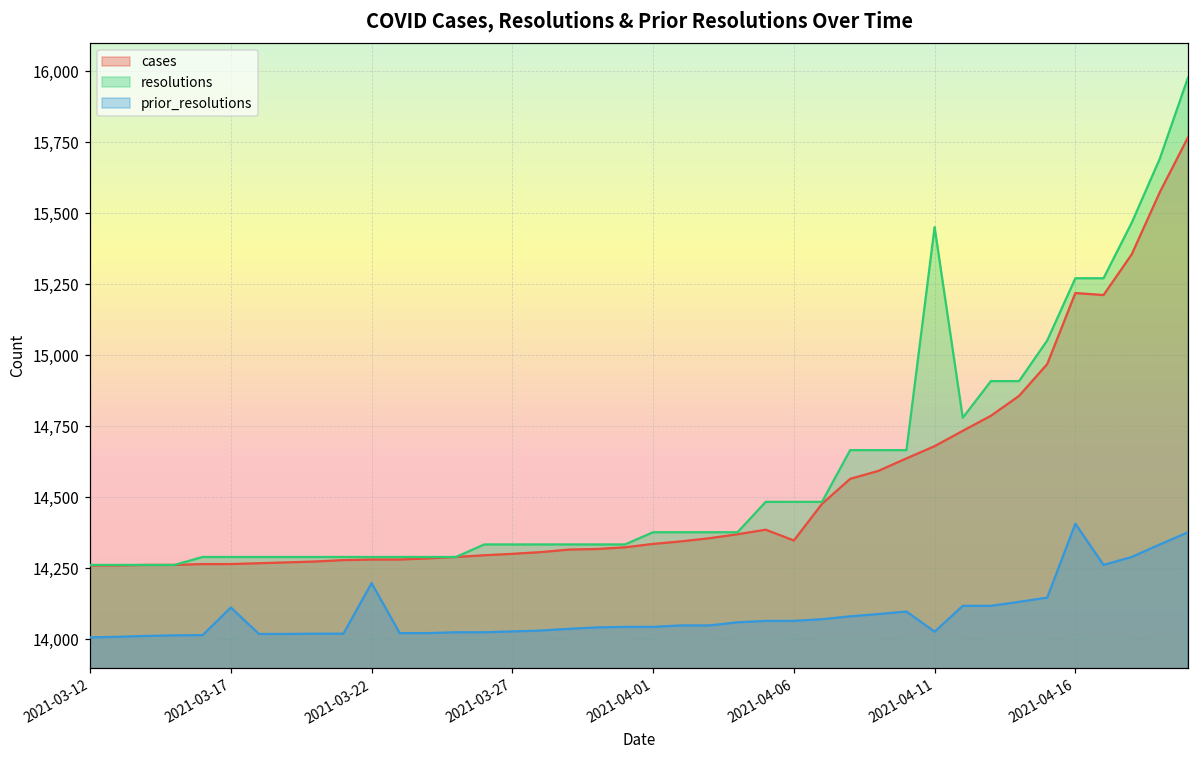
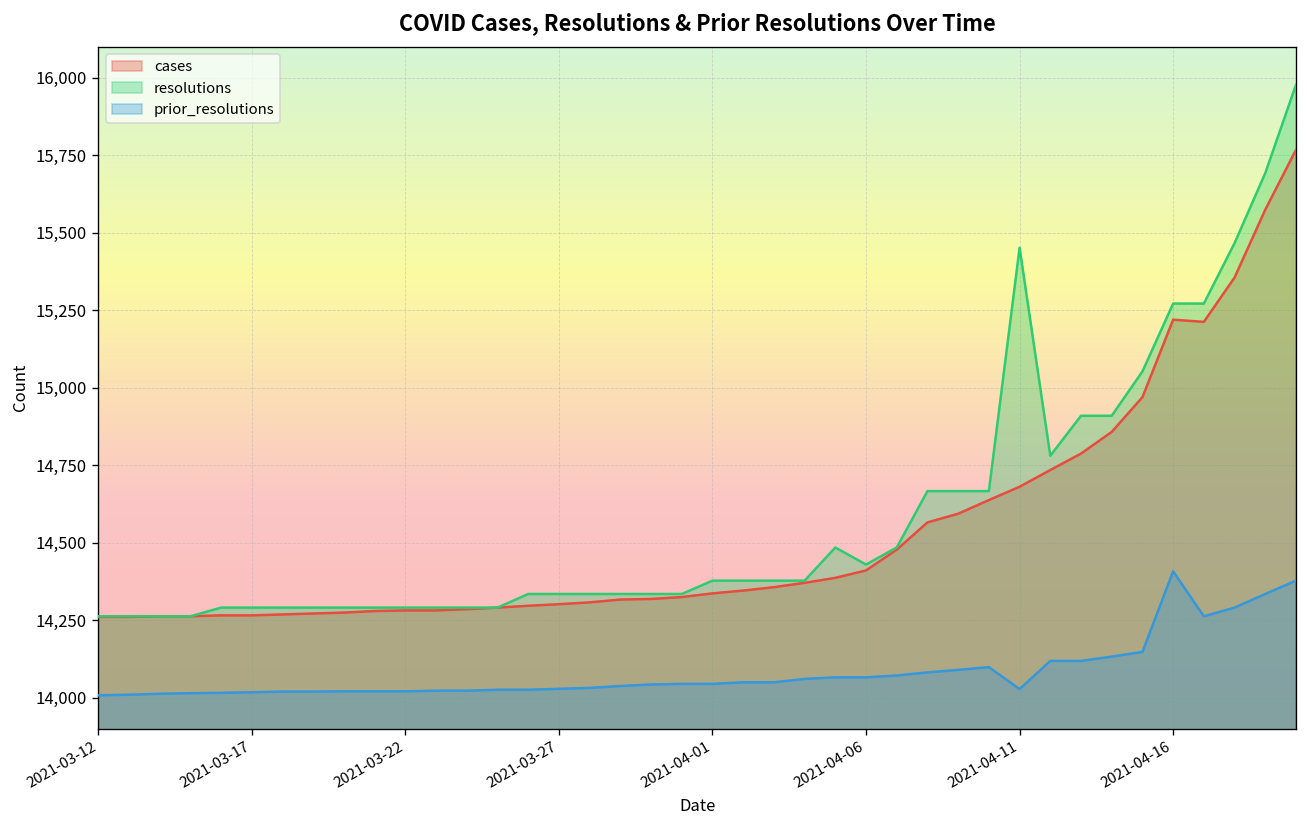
prior_resolutions, 2021-03-17: 14,110 -> 14,020
prior_resolutions, 2021-03-22: 14,200 -> 14,020
cases, 2021-04-06: 14,350 -> 14,410
resolutions, 2021-04-06: 14,480 -> 14,430
